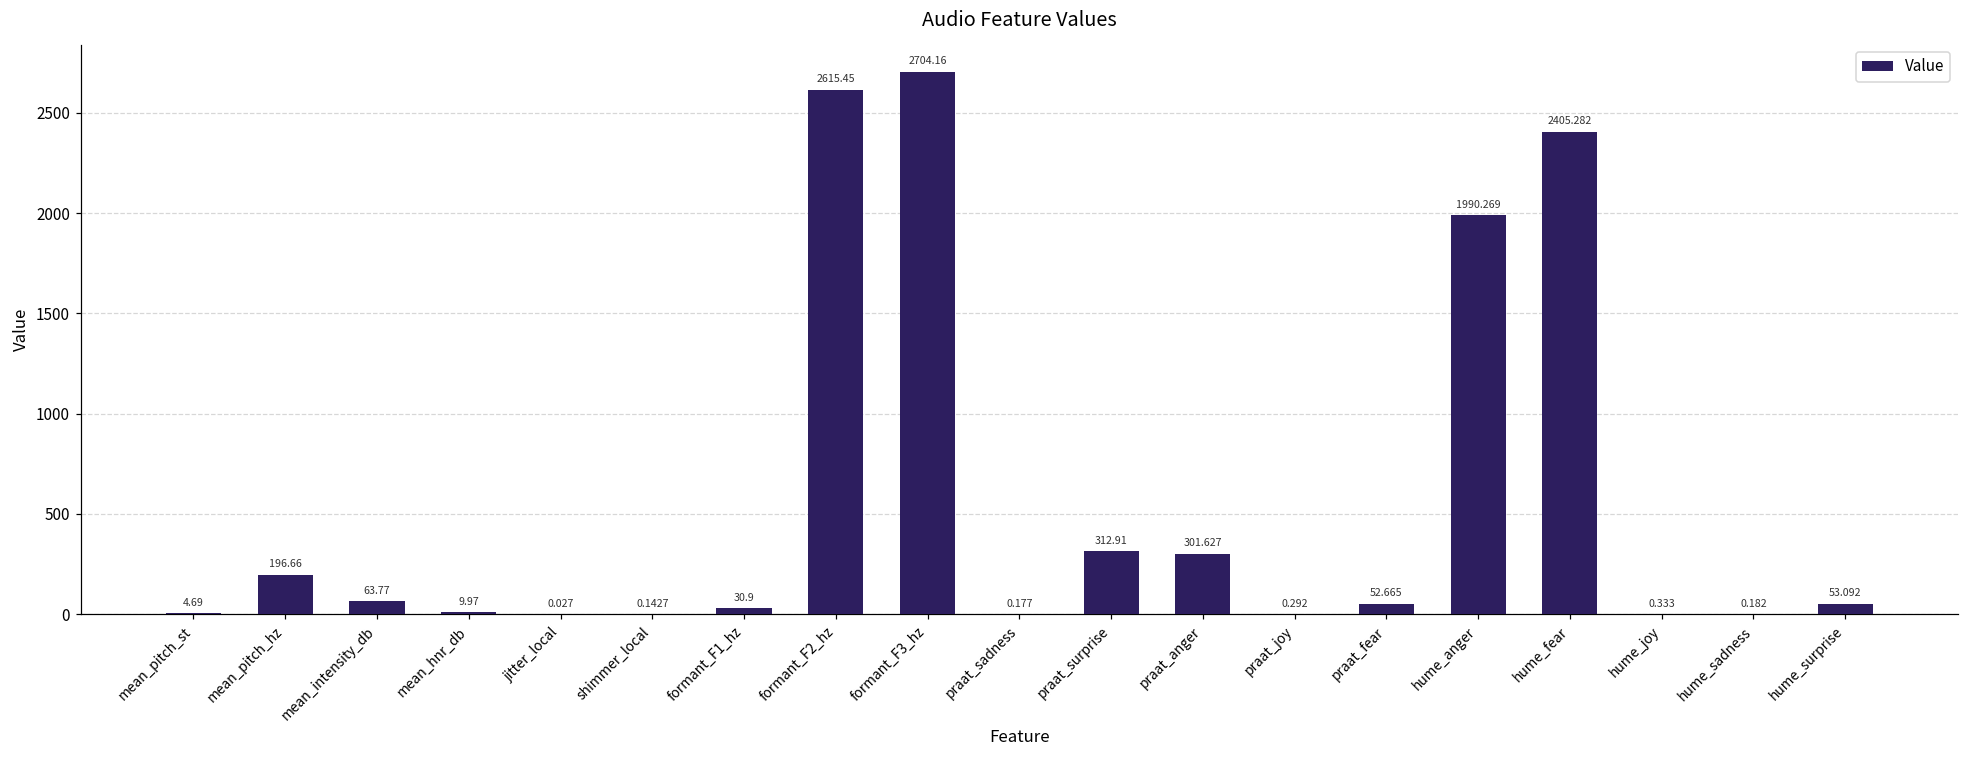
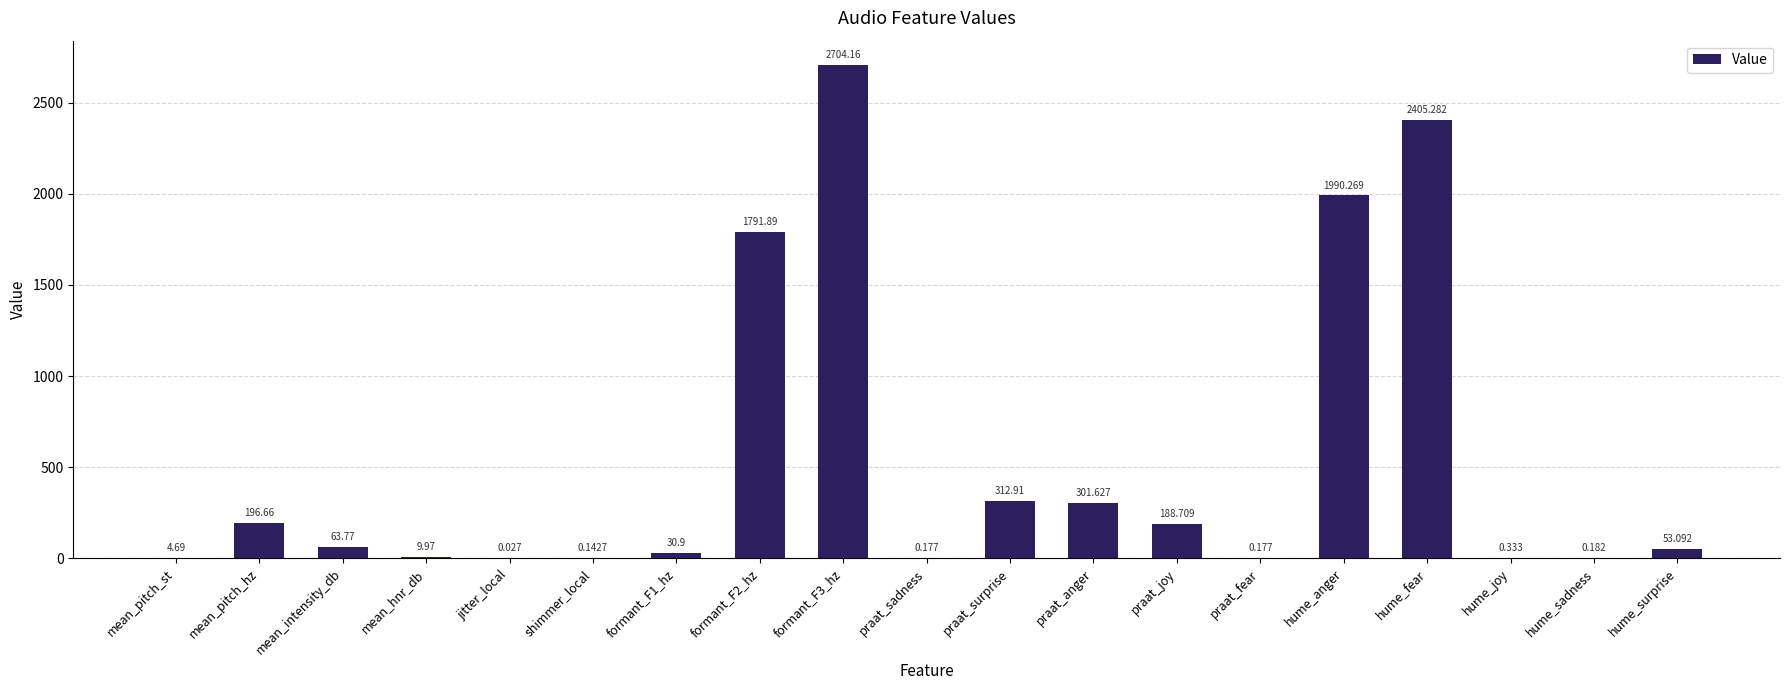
formant_F2_hz: 2615.45 -> 1791.89
praat_joy: 0.292 -> 188.709
praat_fear: 52.665 -> 0.177
